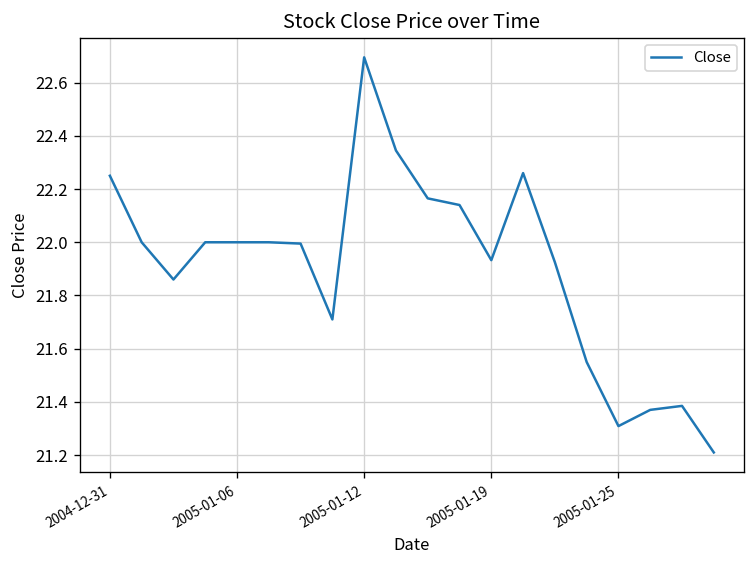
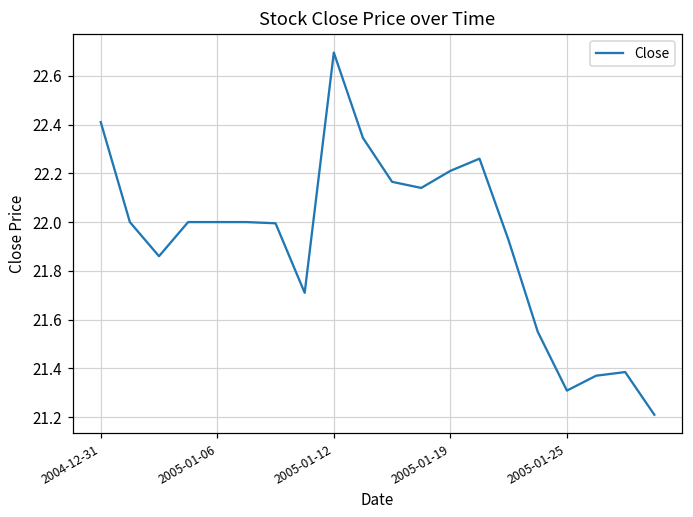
2004-12-31: 22.25 -> 22.41
2005-01-19: 21.93 -> 22.21
